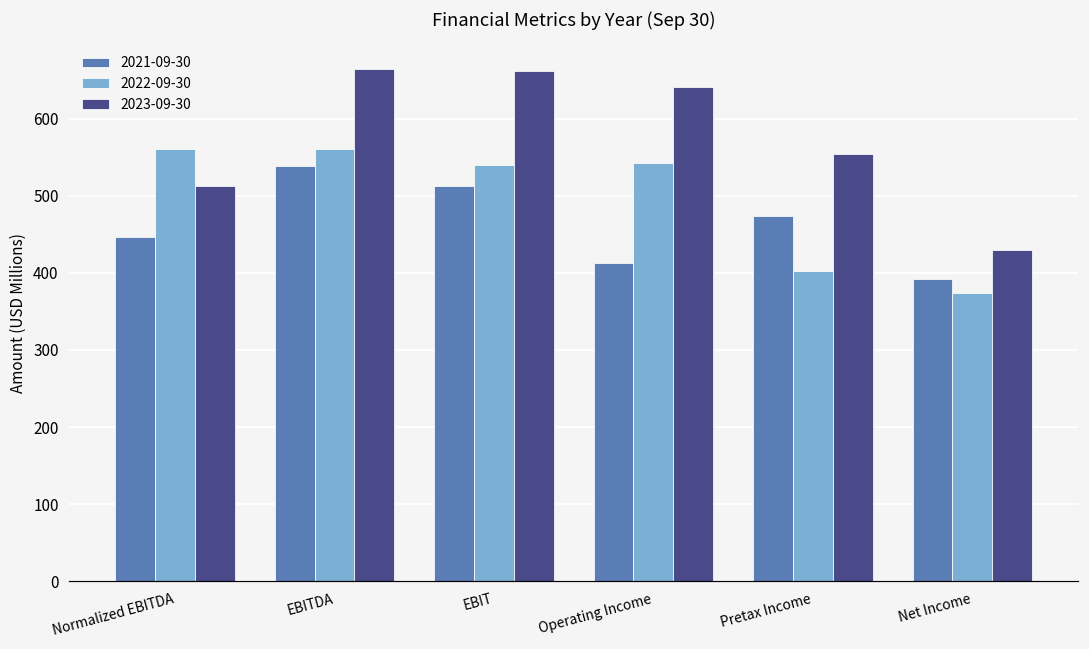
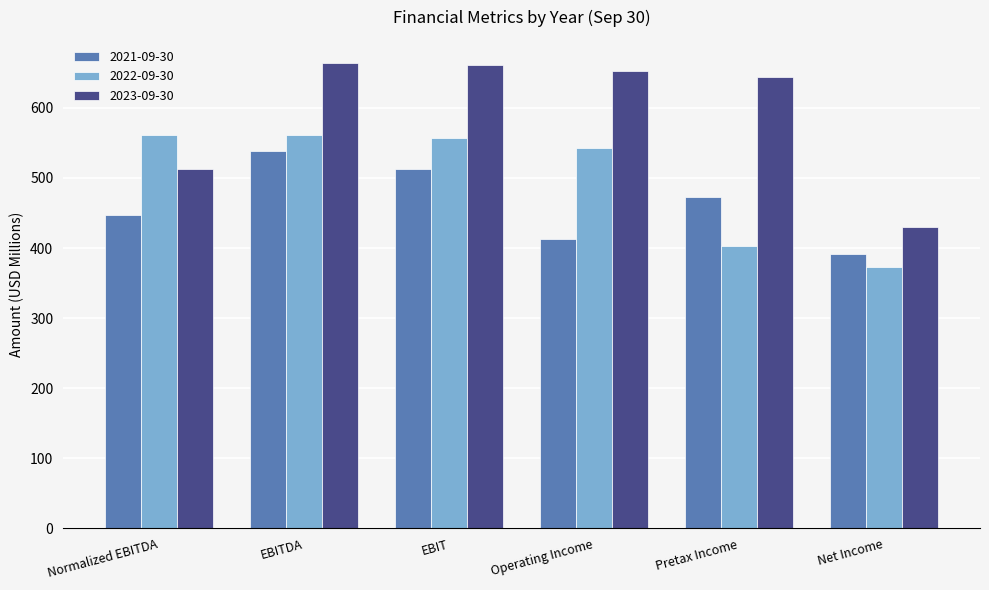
2022-09-30, EBIT: 540 -> 560
2023-09-30, Operating Income: 640 -> 650
2023-09-30, Pretax Income: 550 -> 640
